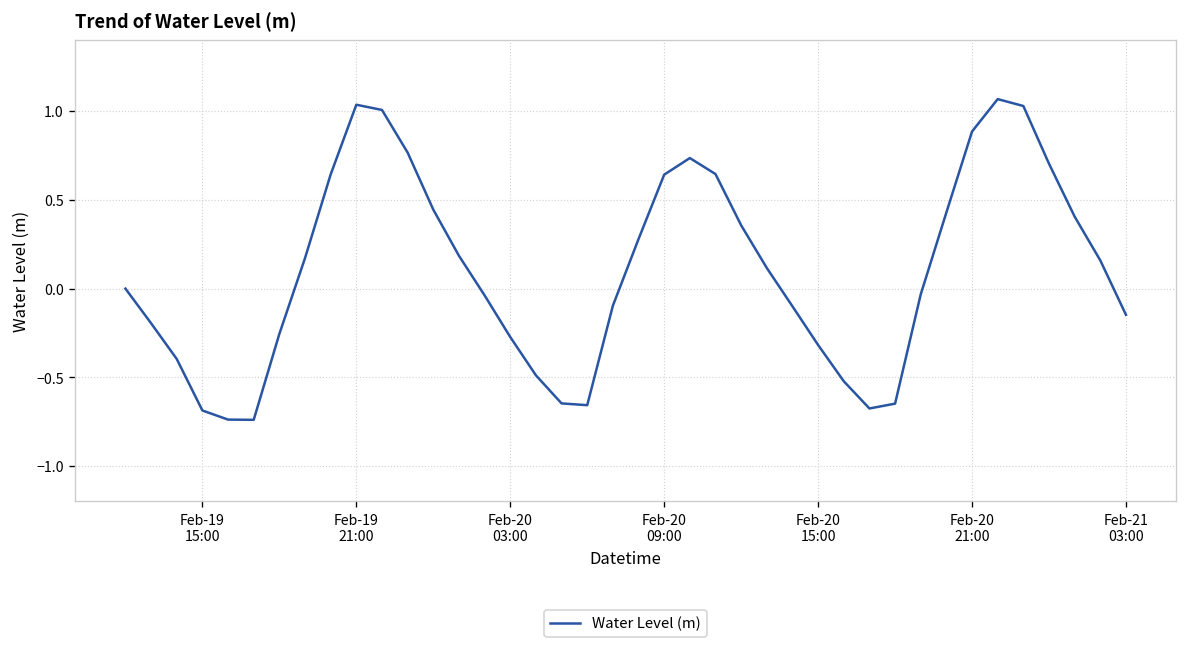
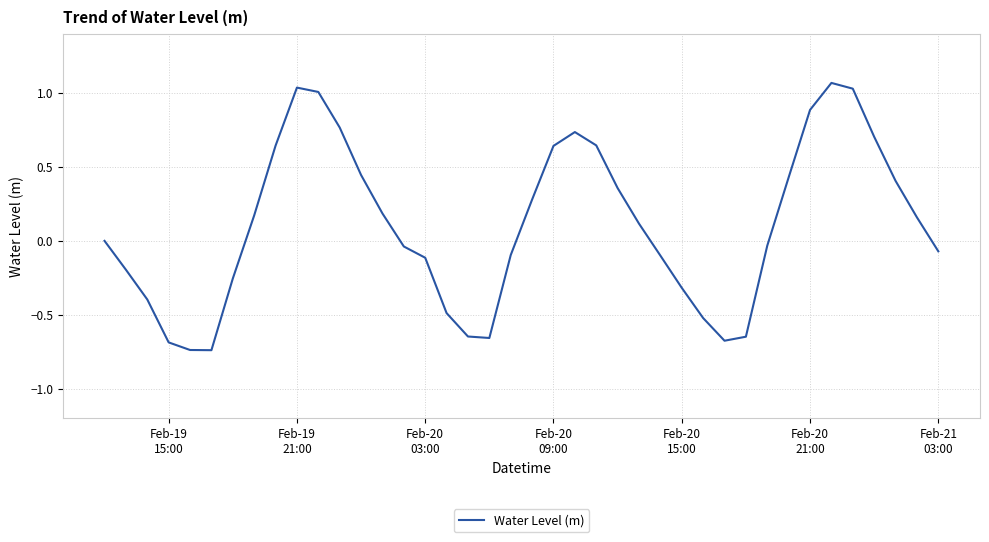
Feb-20 03:00: -0.27 -> -0.11
Feb-21 03:00: -0.15 -> -0.07
